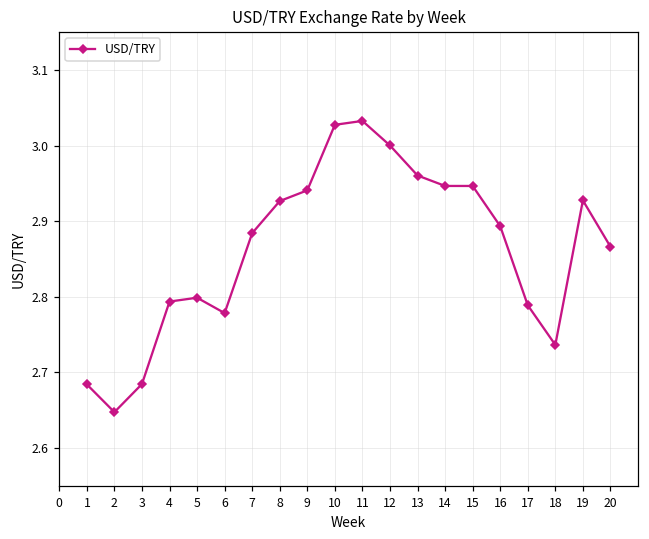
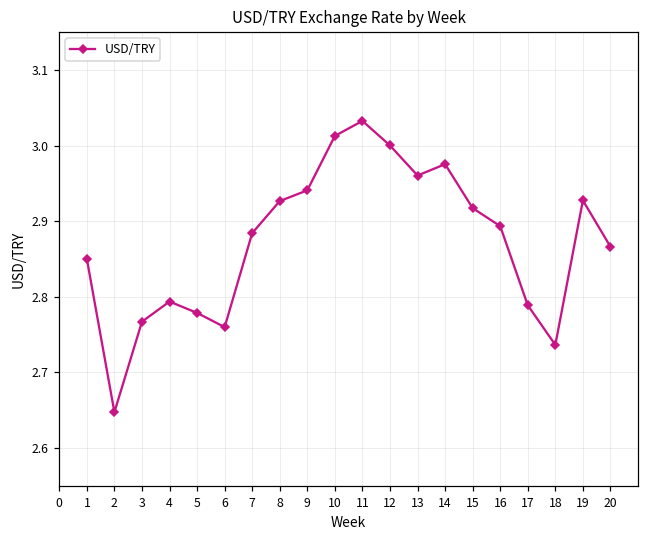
1: 2.68 -> 2.85
3: 2.68 -> 2.77
5: 2.80 -> 2.78
6: 2.78 -> 2.76
10: 3.03 -> 3.01
14: 2.95 -> 2.98
15: 2.95 -> 2.92
